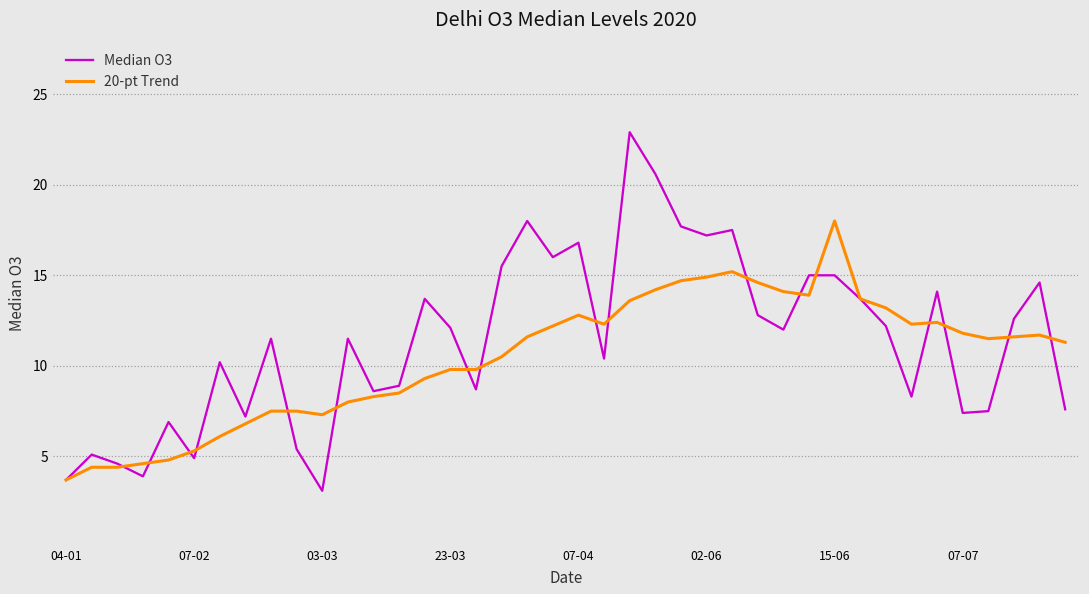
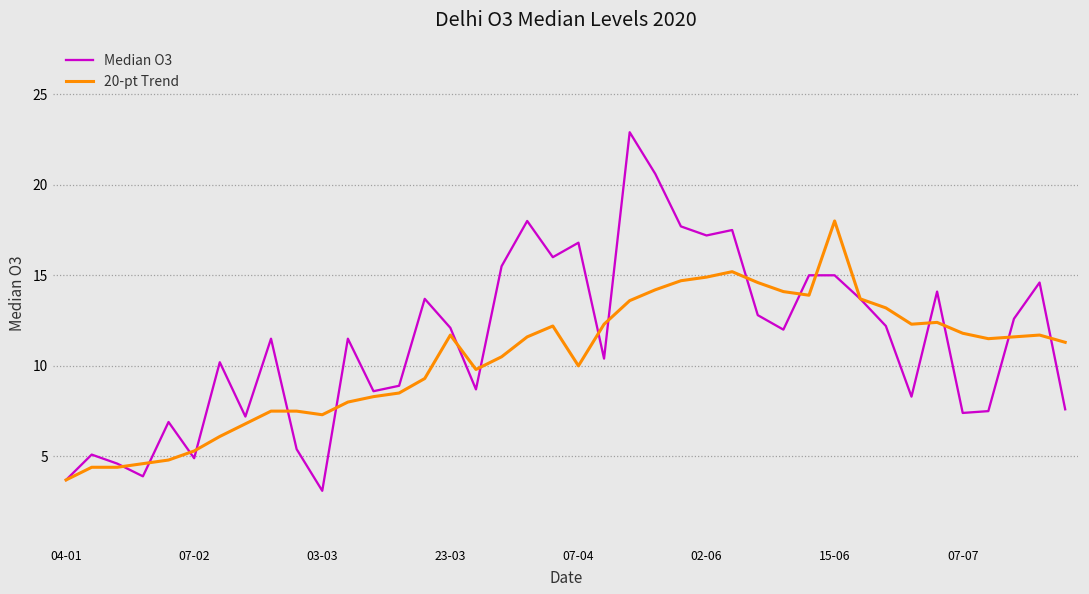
20-pt Trend, 23-03: 9.8 -> 11.7
20-pt Trend, 07-04: 12.8 -> 10.0
